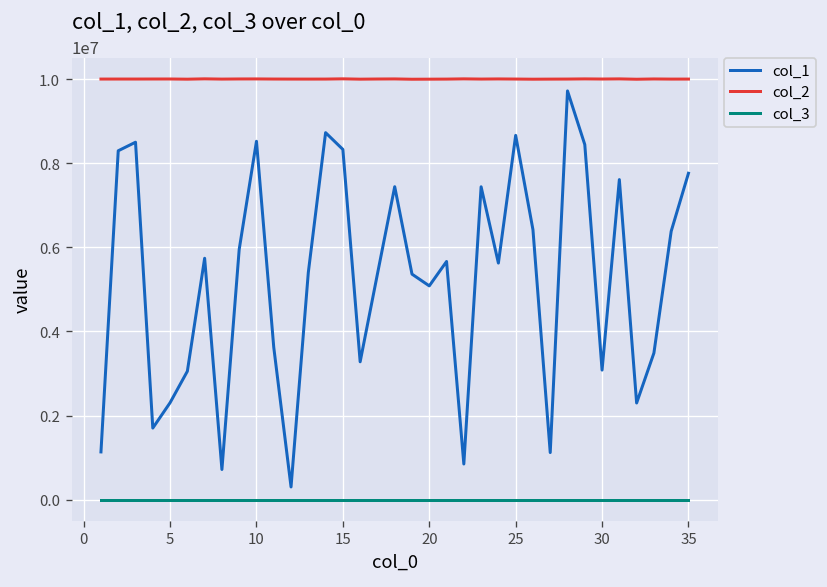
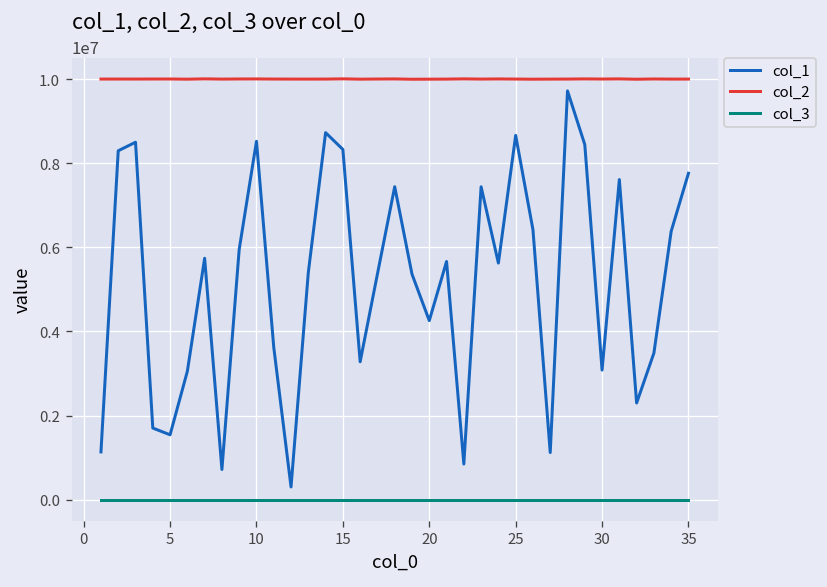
col_1, 5: 2300000 -> 1500000
col_1, 20: 5100000 -> 4300000
